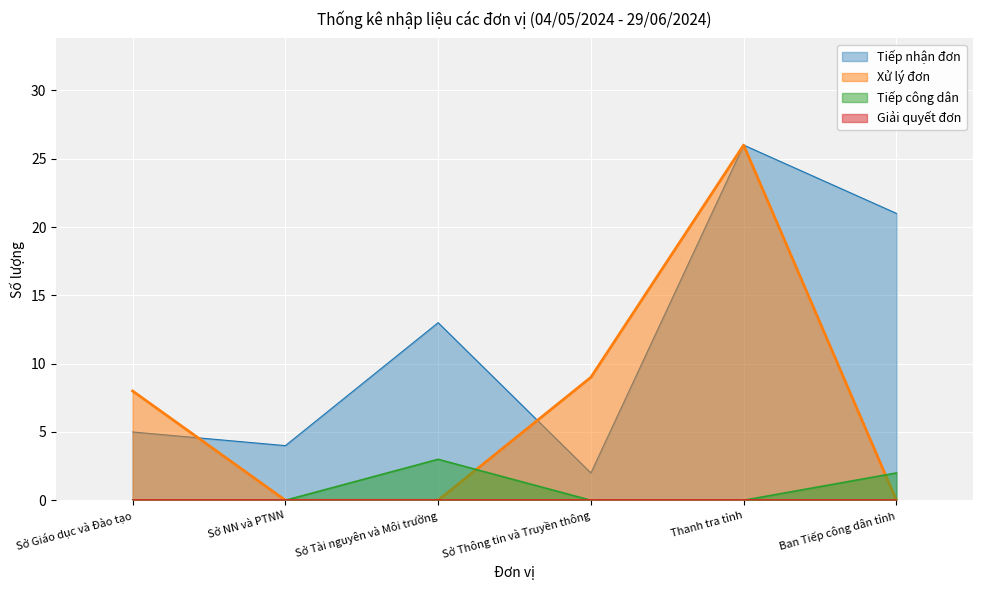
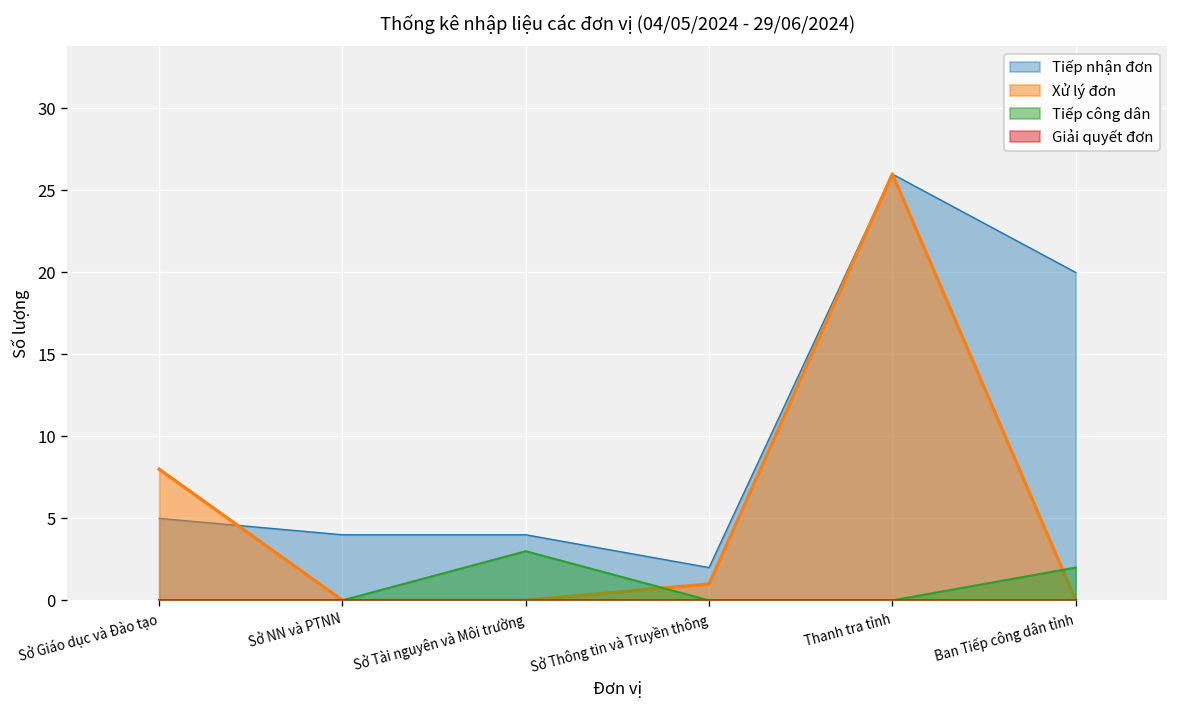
Tiếp nhận đơn, Sở Tài nguyên và Môi trường: 13 -> 4
Xử lý đơn, Sở Thông tin và Truyền thông: 9 -> 1
Tiếp nhận đơn, Ban Tiếp công dân tỉnh: 21 -> 20
